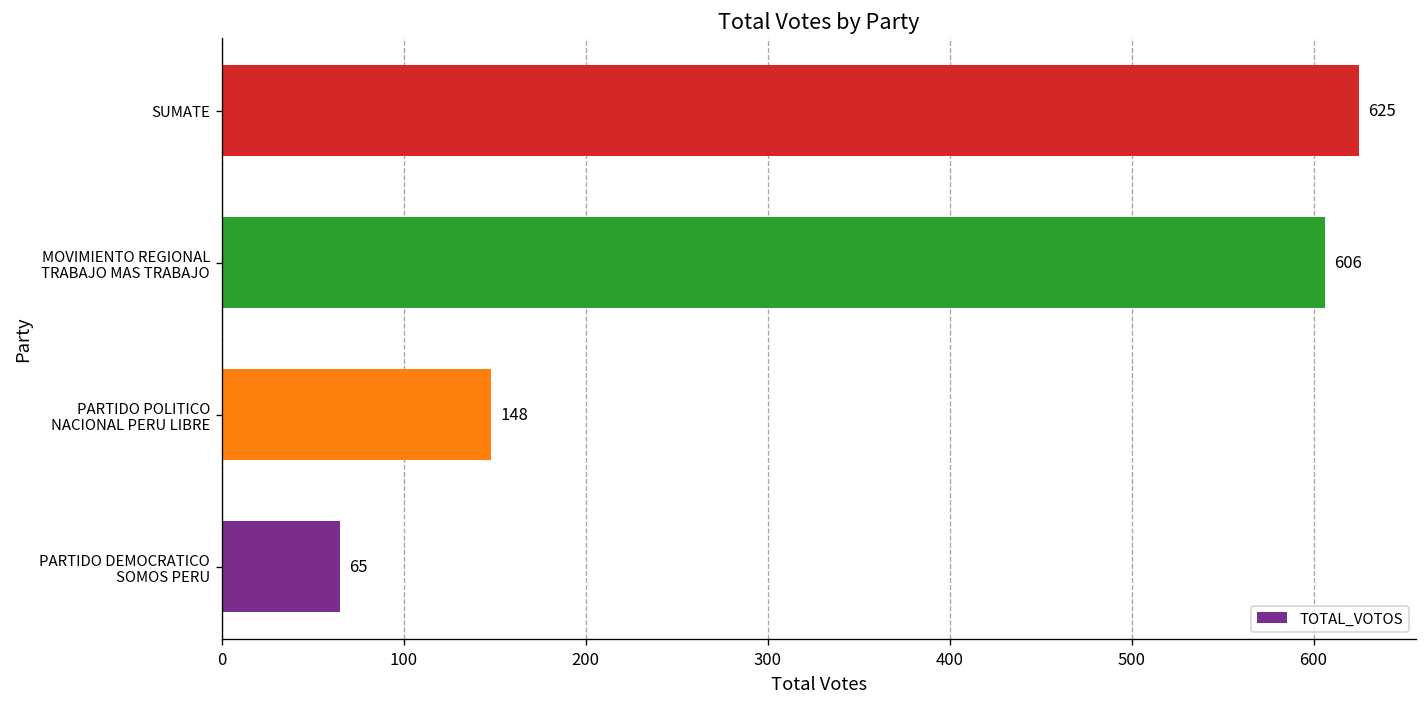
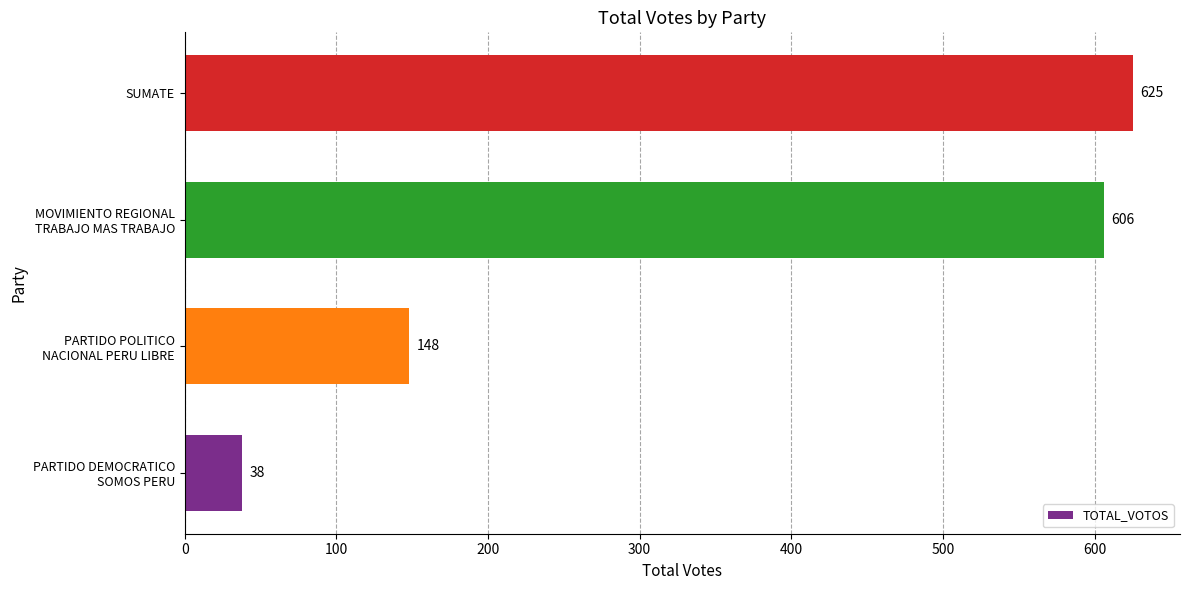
PARTIDO DEMOCRATICO SOMOS PERU: 65 -> 38
